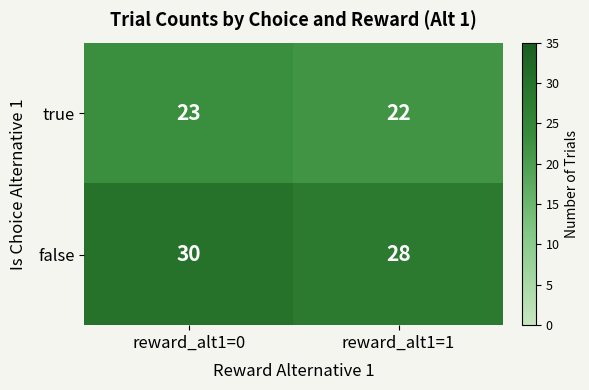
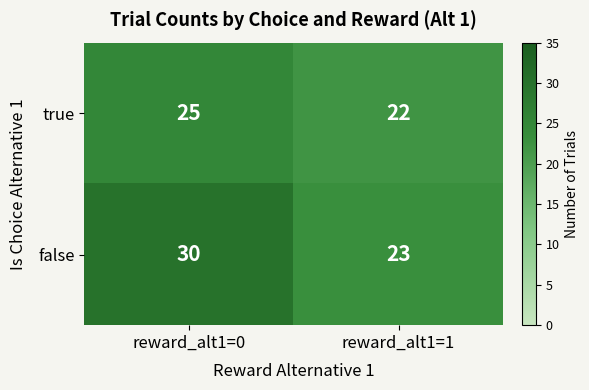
true, reward_alt1=0: 23 -> 25
false, reward_alt1=1: 28 -> 23
